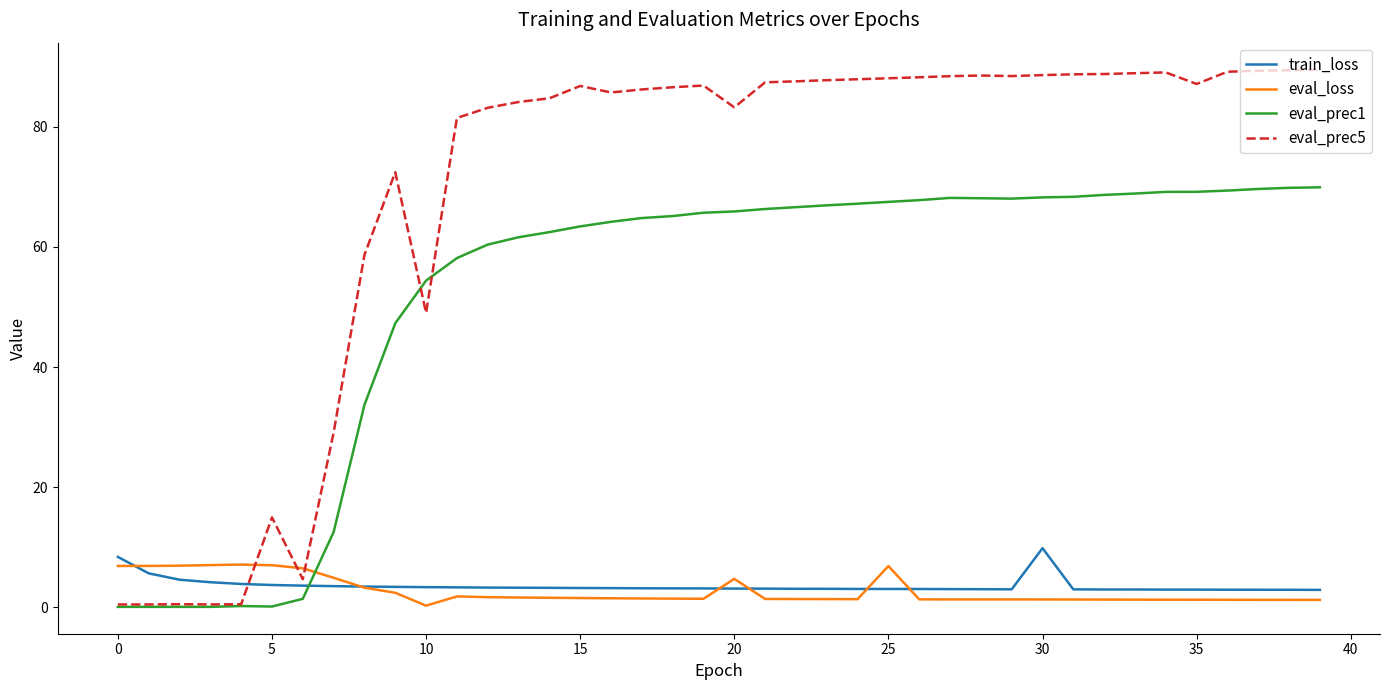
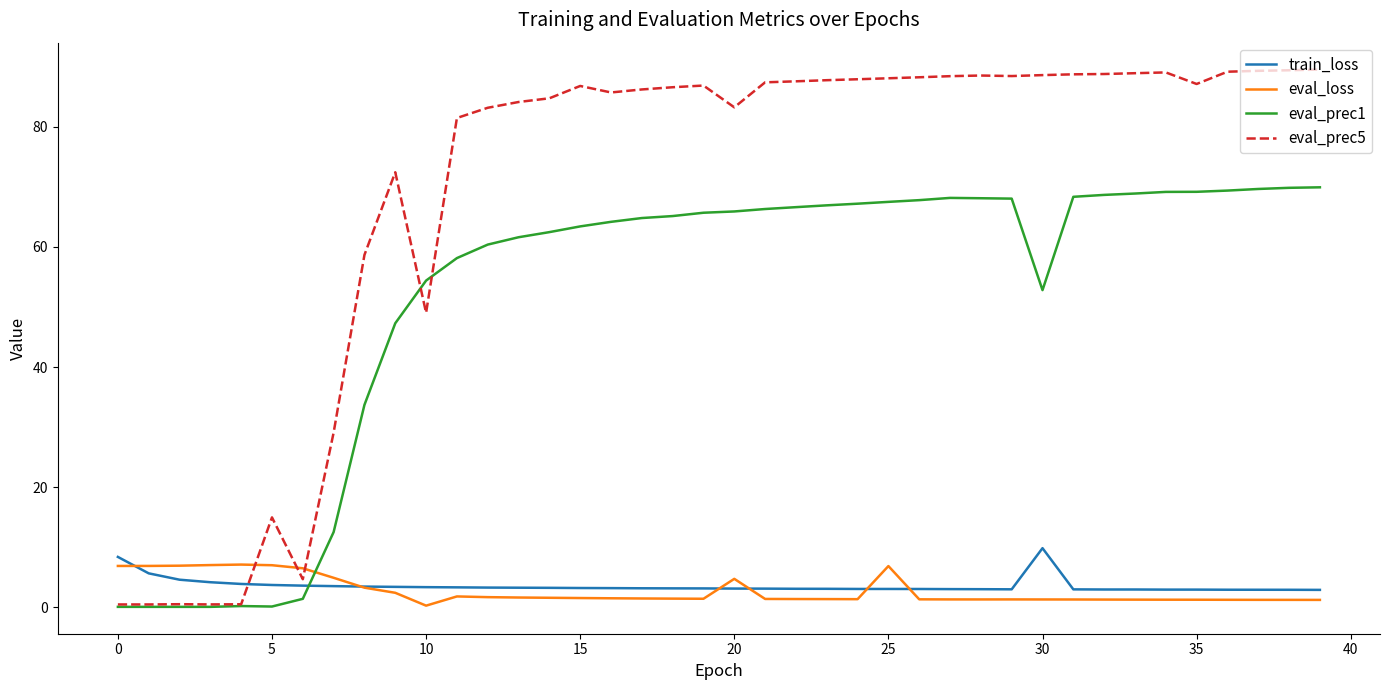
eval_prec1, 30: 68 -> 53
